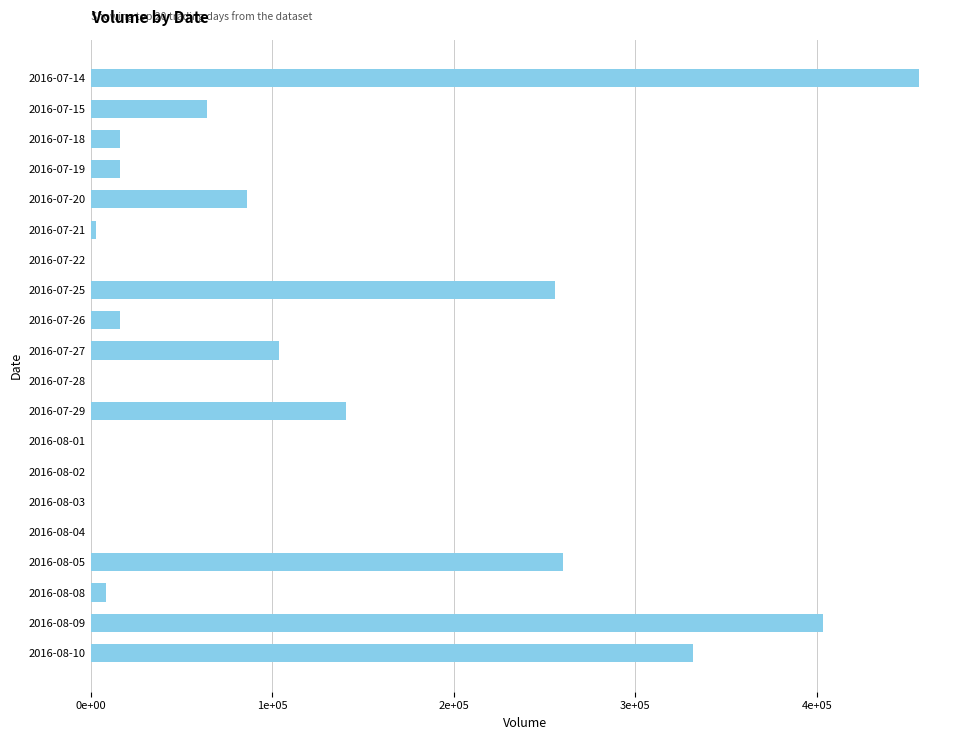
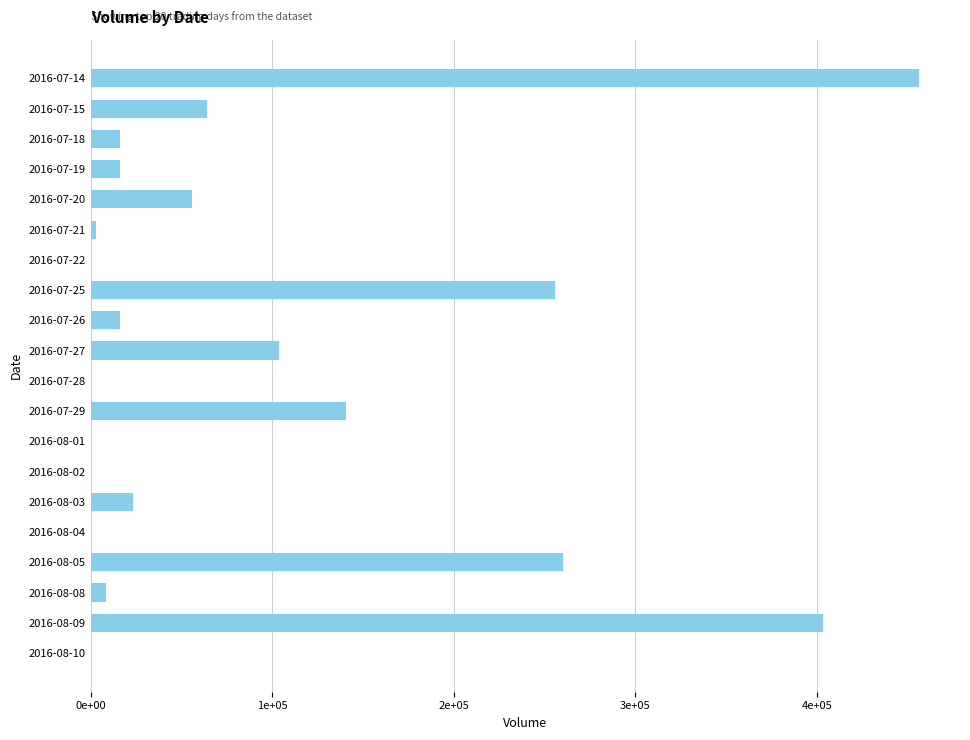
2016-07-20: 86000 -> 56000
2016-08-03: 0 -> 23000
2016-08-10: 332000 -> 0
